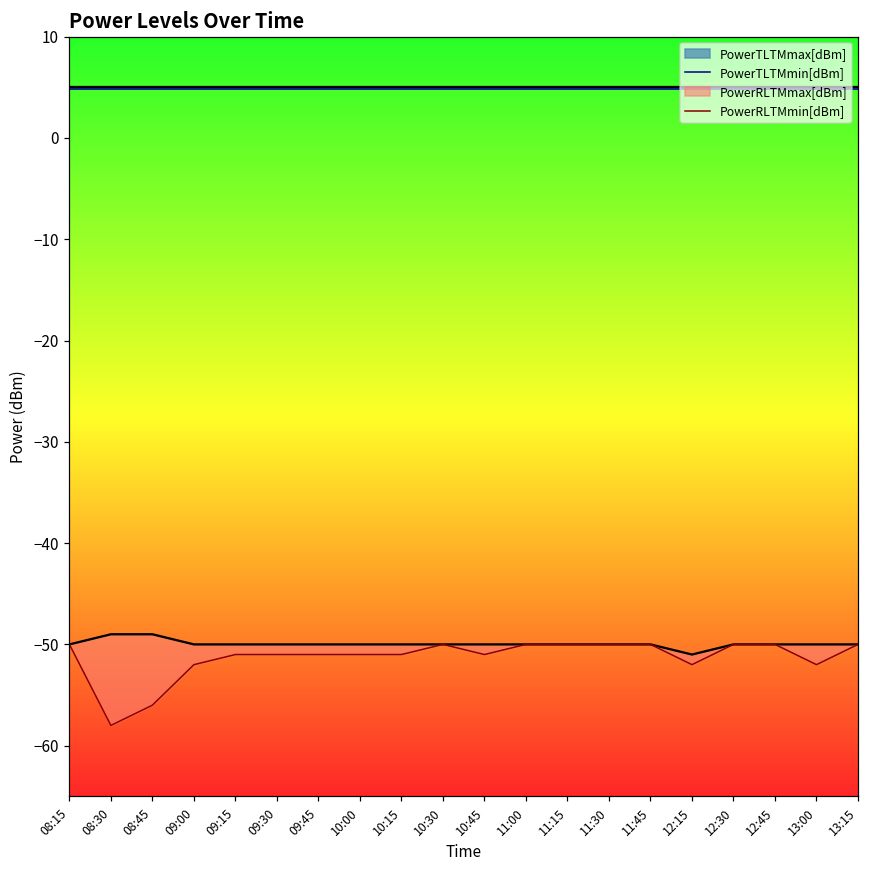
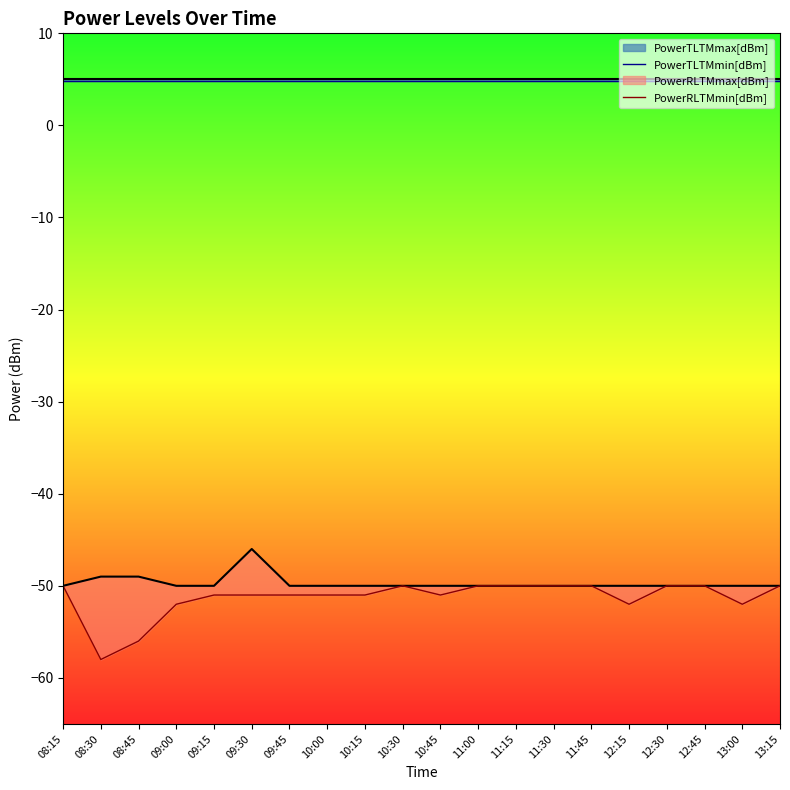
PowerRLTMmax[dBm], 09:30: -50 -> -46
PowerRLTMmax[dBm], 12:15: -51 -> -50
